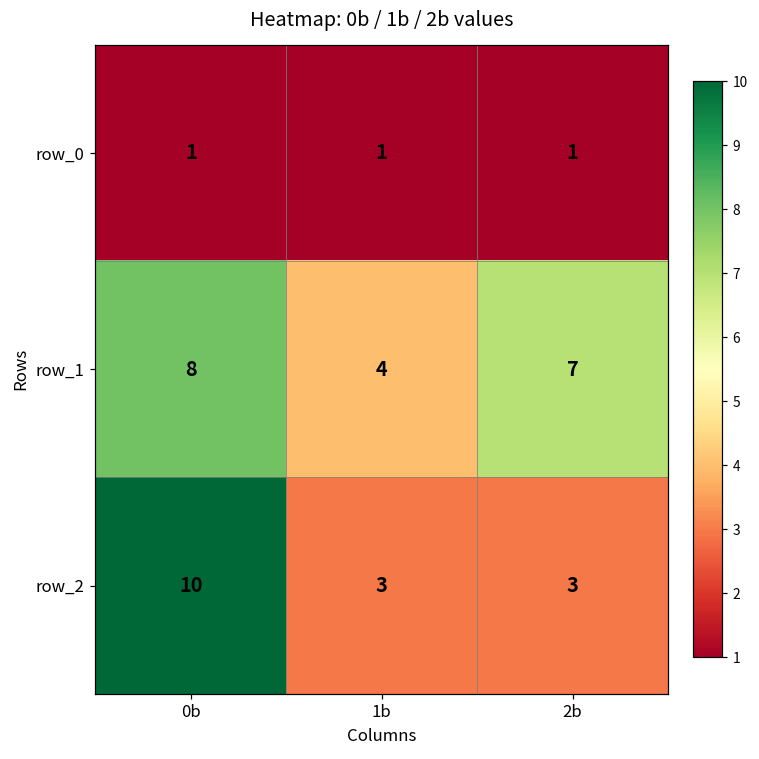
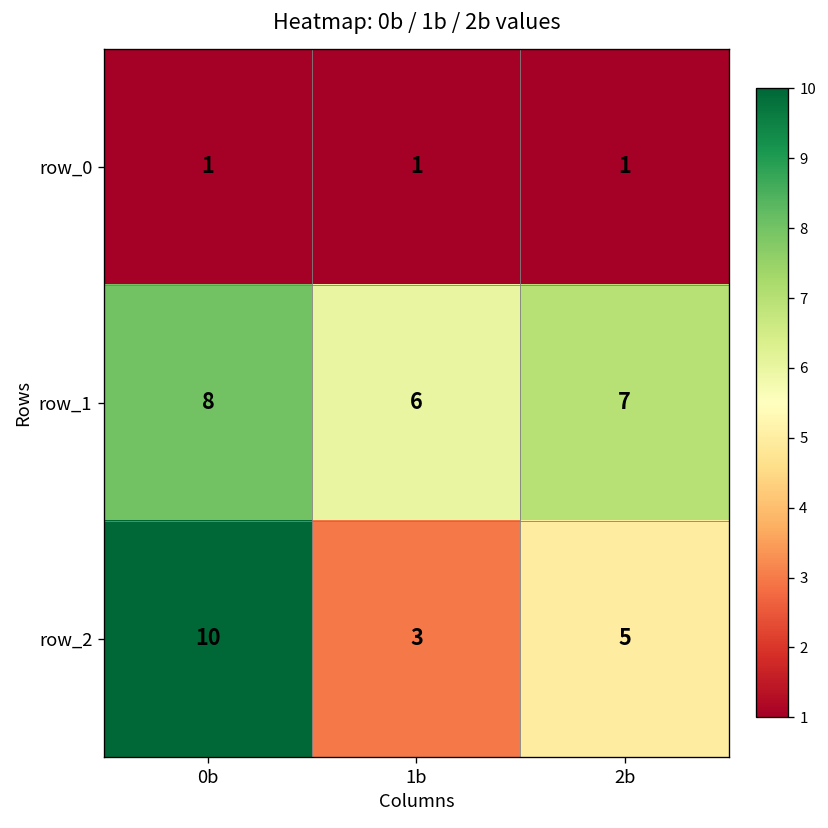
row_1, 1b: 4 -> 6
row_2, 2b: 3 -> 5
